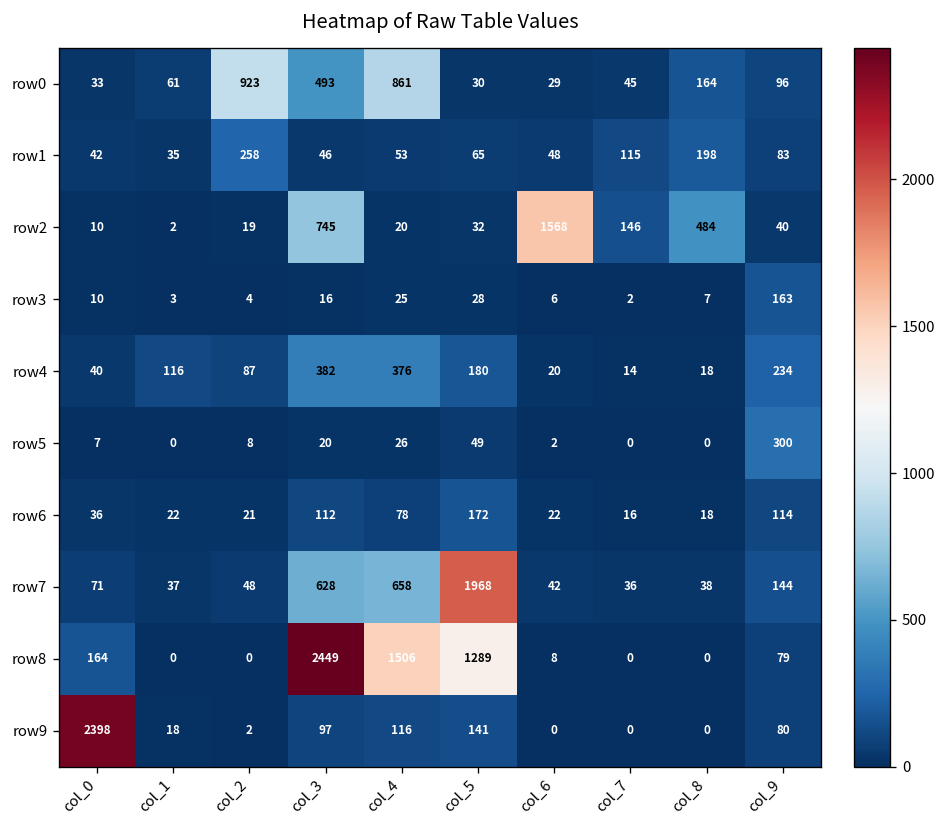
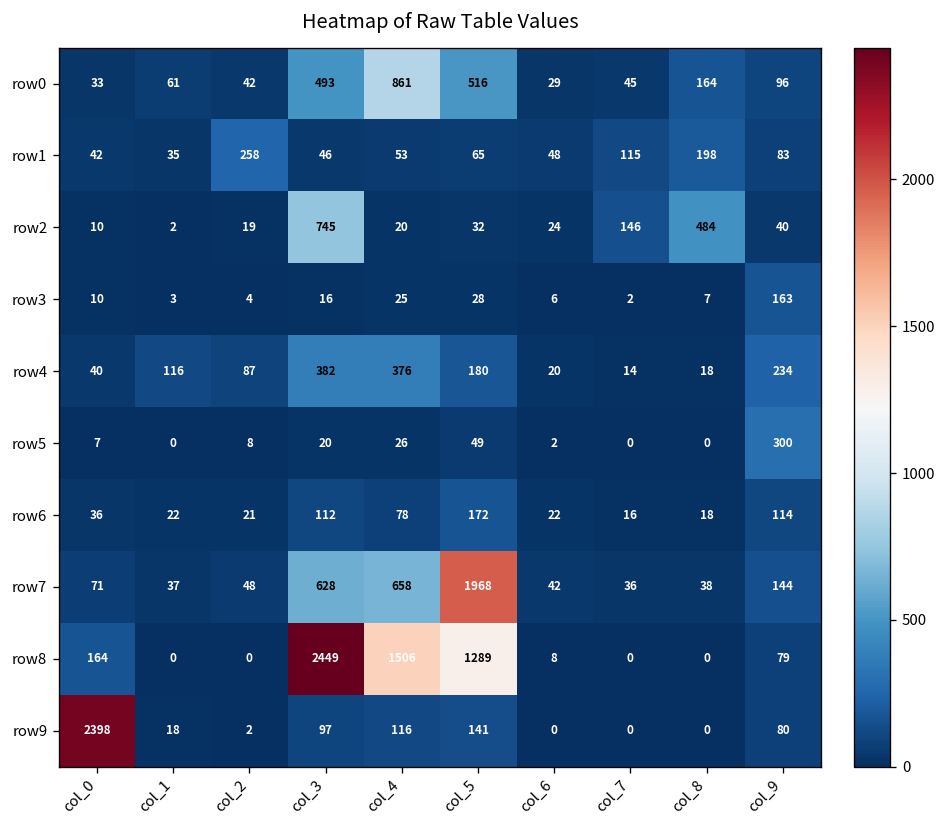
row0, col_2: 923 -> 42
row0, col_5: 30 -> 516
row2, col_6: 1568 -> 24
